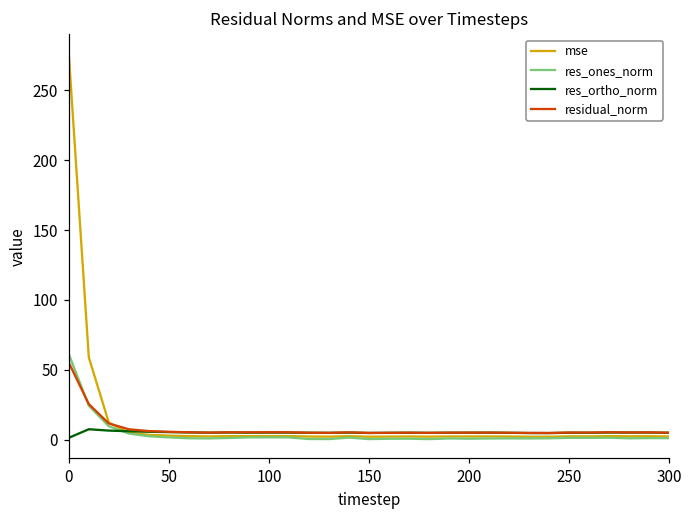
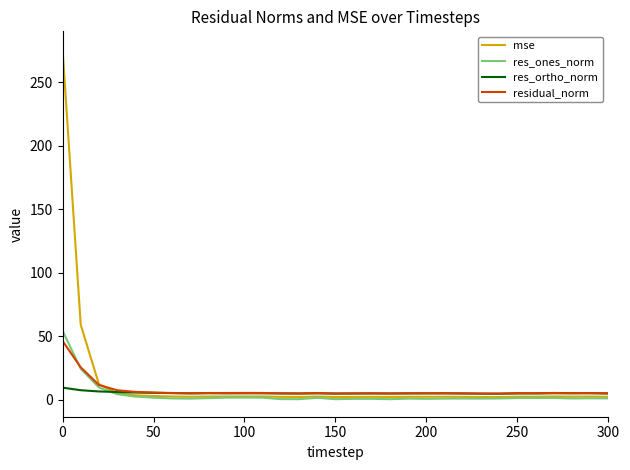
res_ones_norm, 0: 61 -> 54
res_ortho_norm, 0: 1 -> 9
residual_norm, 0: 55 -> 46
